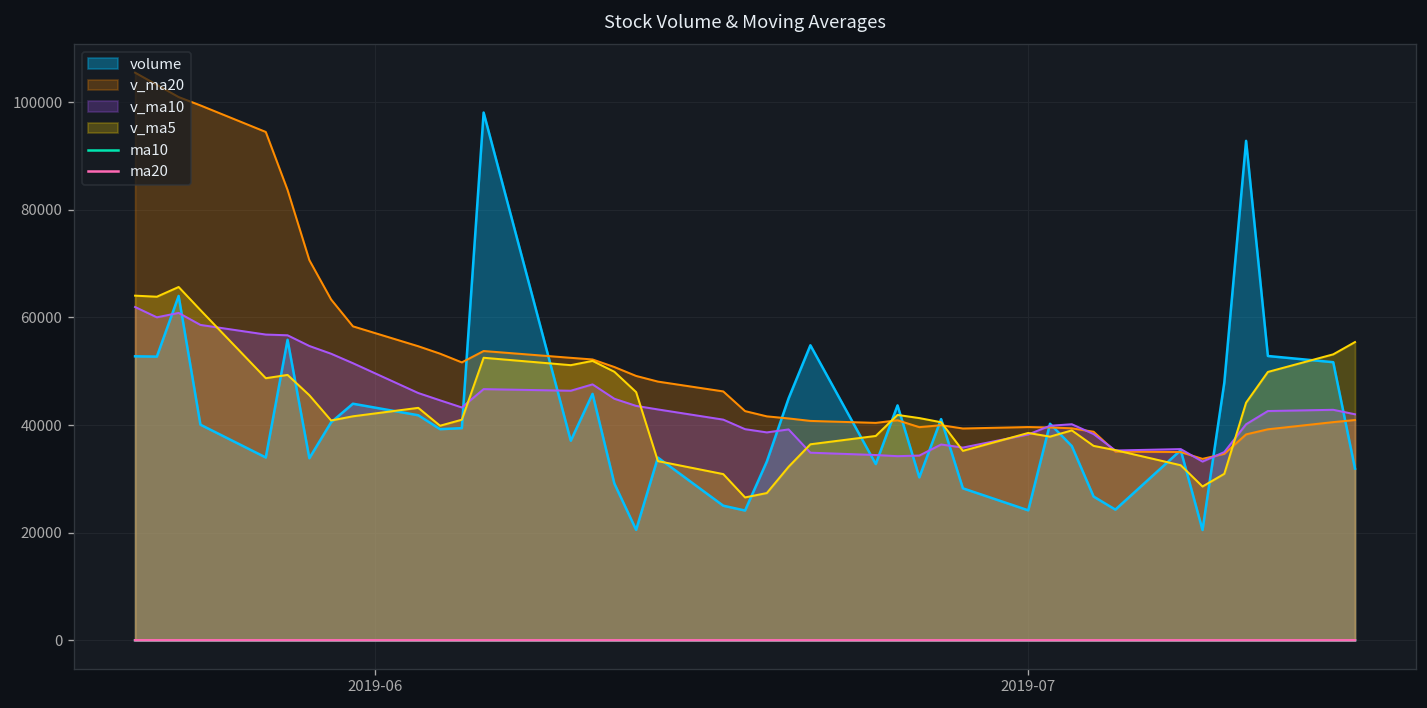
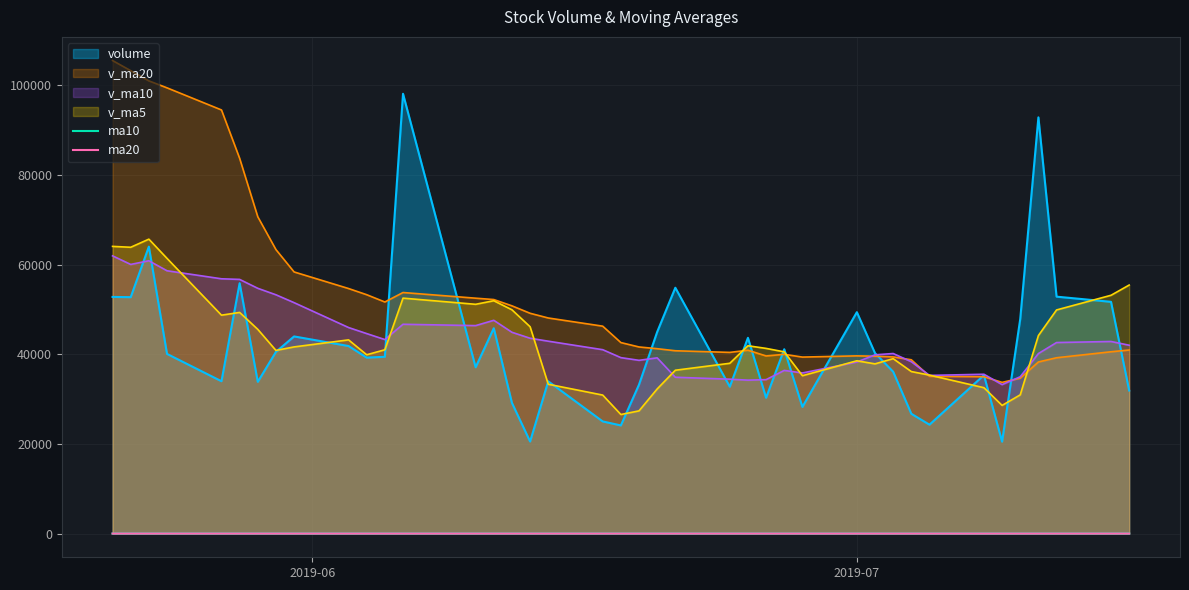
volume, 2019-07: 24000 -> 49000
